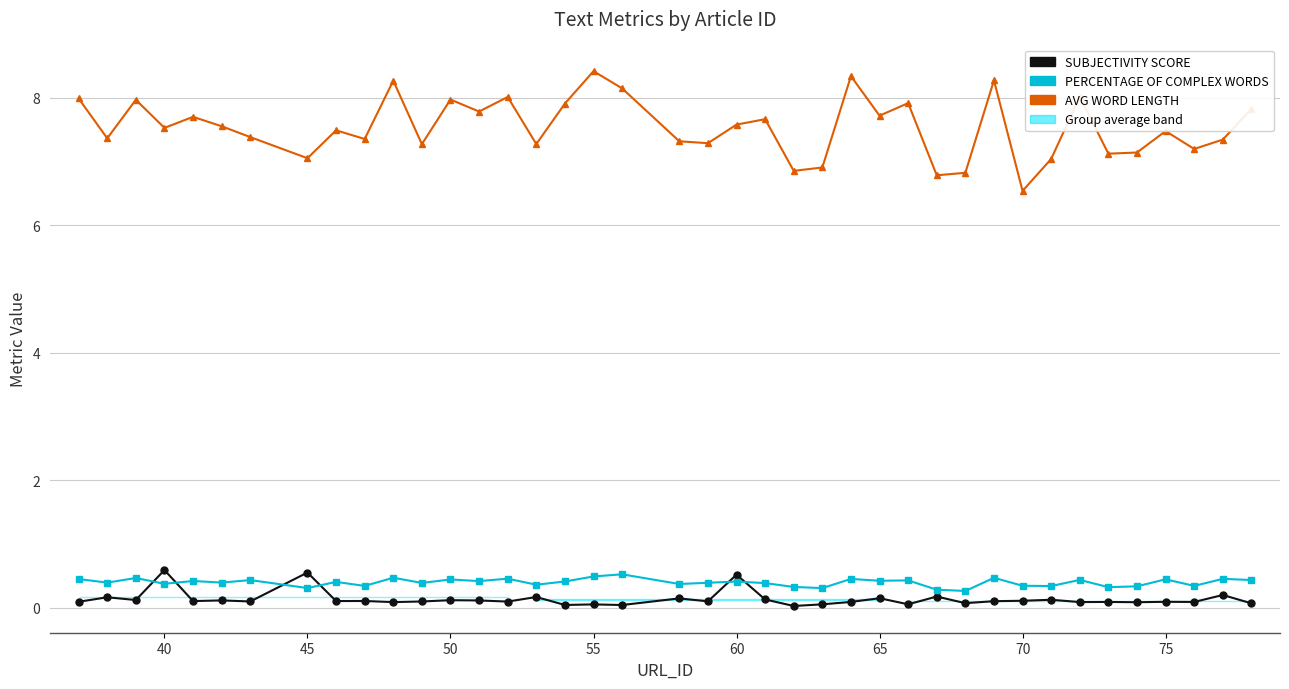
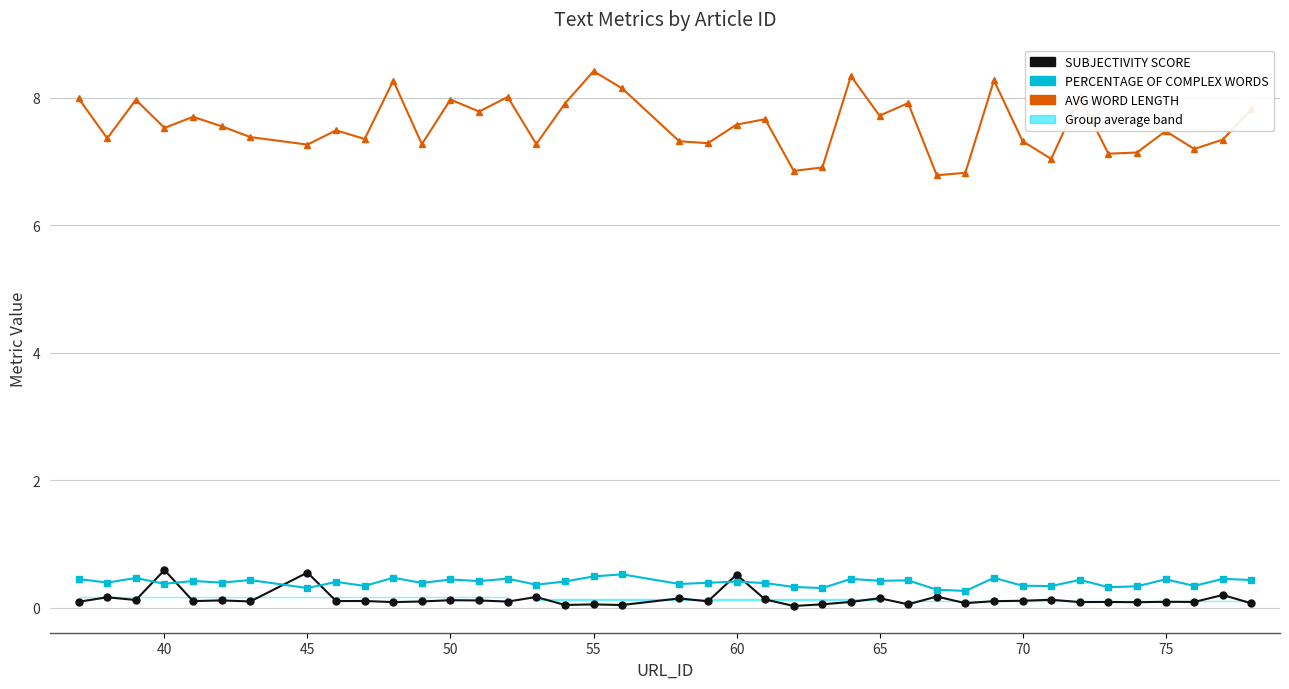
AVG WORD LENGTH, 45: 7.1 -> 7.3
AVG WORD LENGTH, 70: 6.5 -> 7.3
